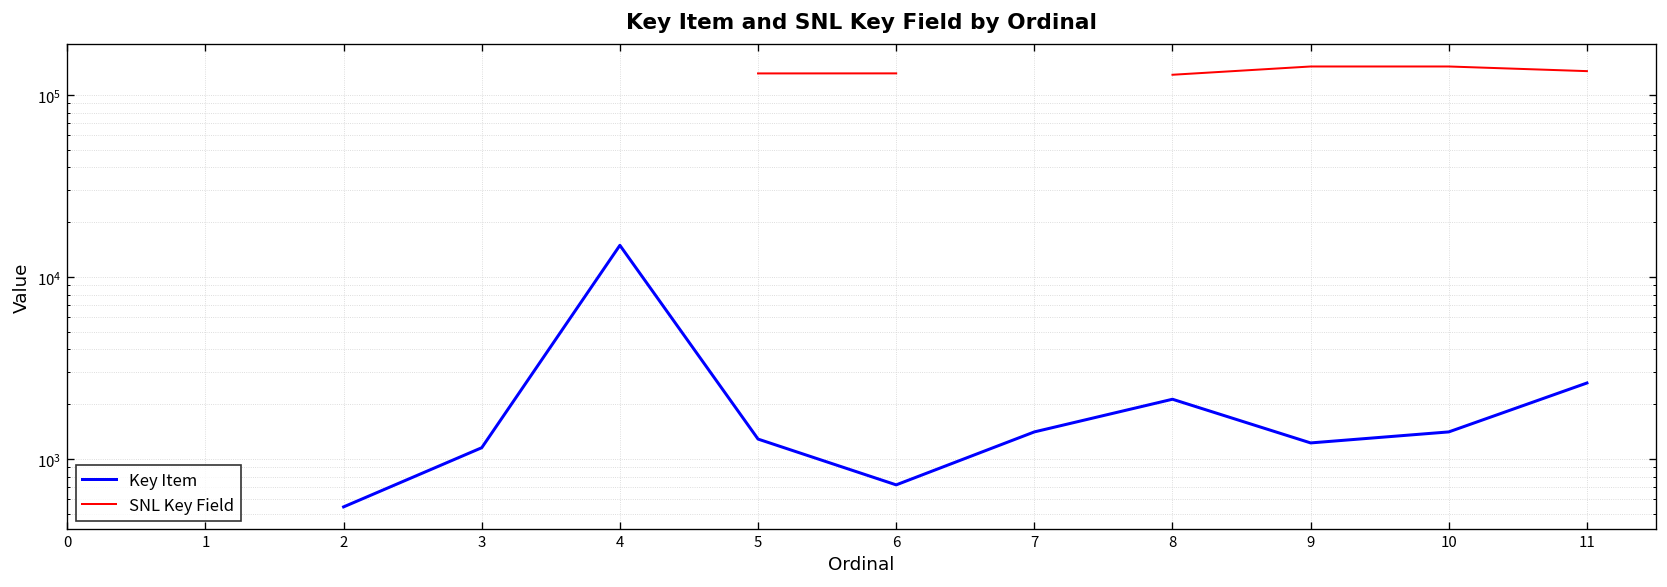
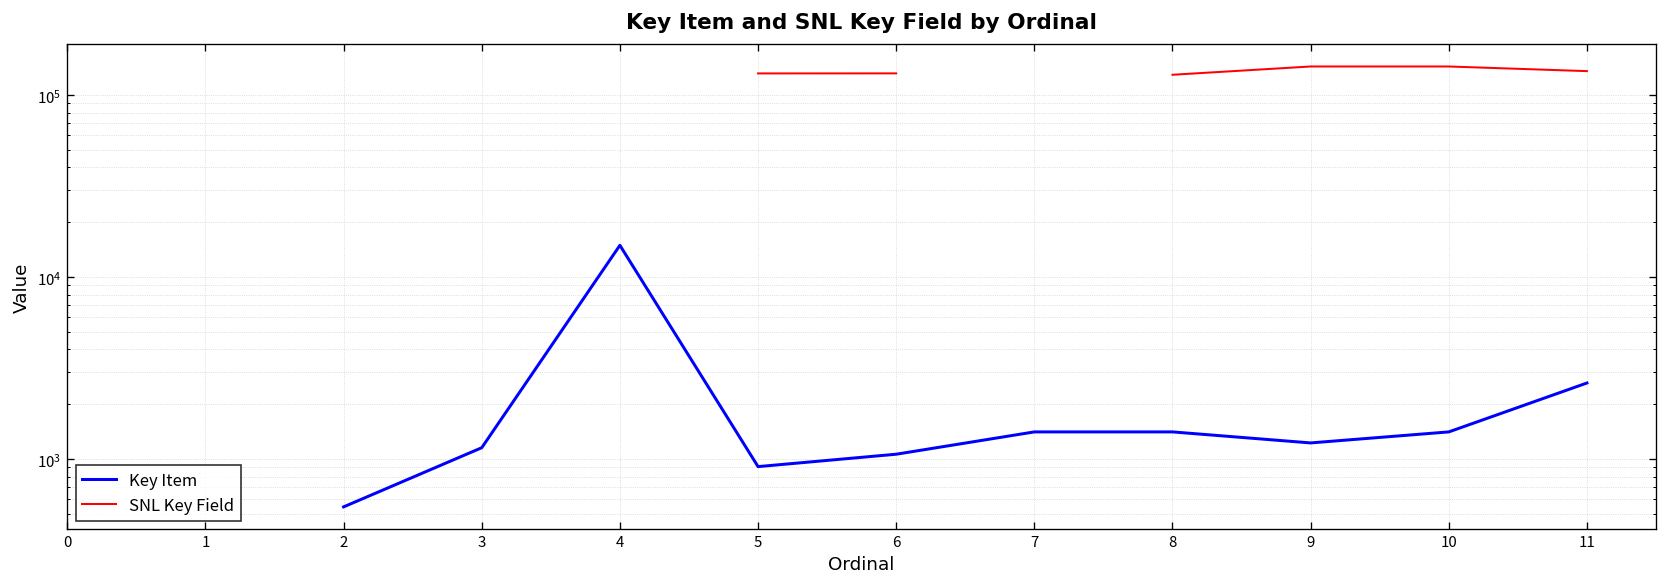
Key Item, 5: 1300 -> 900
Key Item, 6: 700 -> 1100
Key Item, 8: 2100 -> 1400
